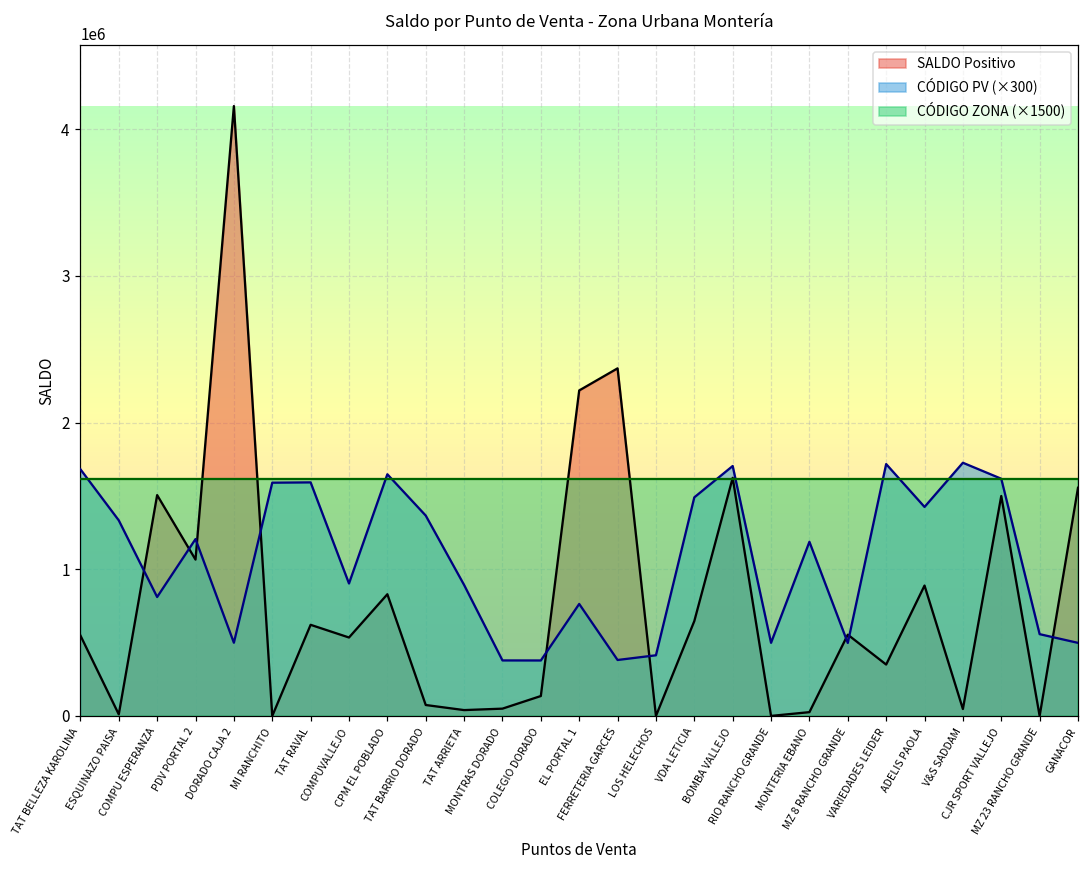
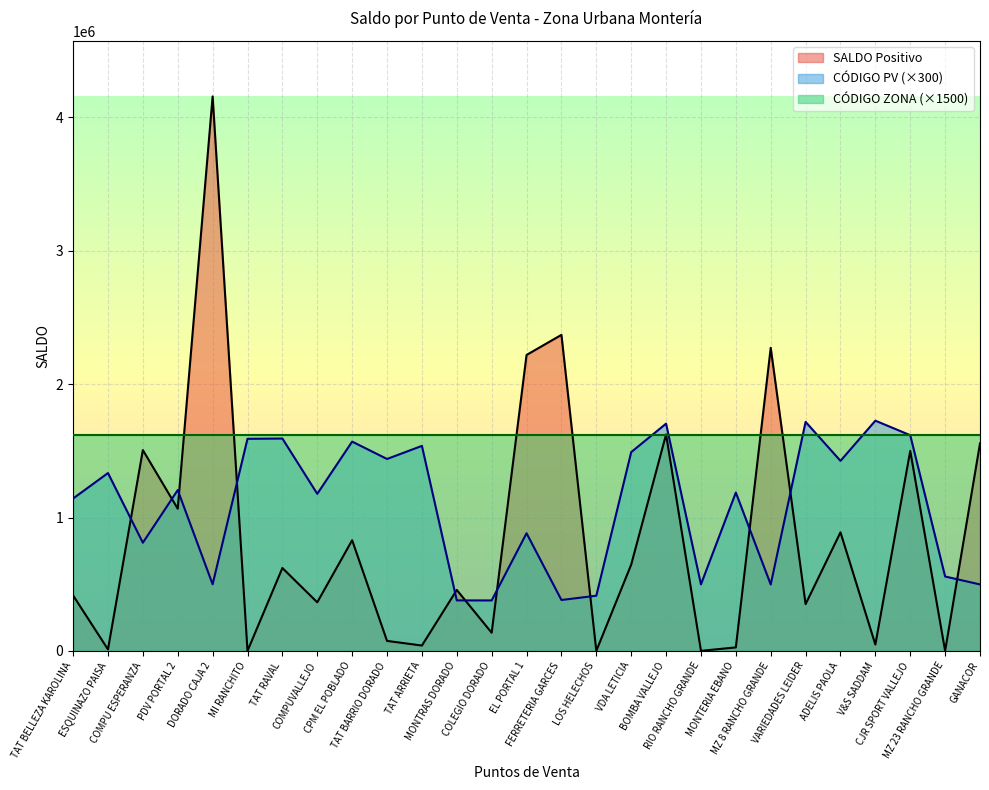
SALDO Positivo, TAT BELLEZA KAROLINA: 550000 -> 420000
CÓDIGO PV (×300), TAT BELLEZA KAROLINA: 1680000 -> 1140000
SALDO Positivo, COMPUVALLEJO: 530000 -> 360000
CÓDIGO PV (×300), COMPUVALLEJO: 900000 -> 1180000
CÓDIGO PV (×300), CPM EL POBLADO: 1650000 -> 1570000
CÓDIGO PV (×300), TAT BARRIO DORADO: 1370000 -> 1440000
CÓDIGO PV (×300), TAT ARRIETA: 890000 -> 1540000
SALDO Positivo, MONTRAS DORADO: 50000 -> 460000
CÓDIGO PV (×300), EL PORTAL 1: 760000 -> 880000
SALDO Positivo, MZ 8 RANCHO GRANDE: 550000 -> 2270000
